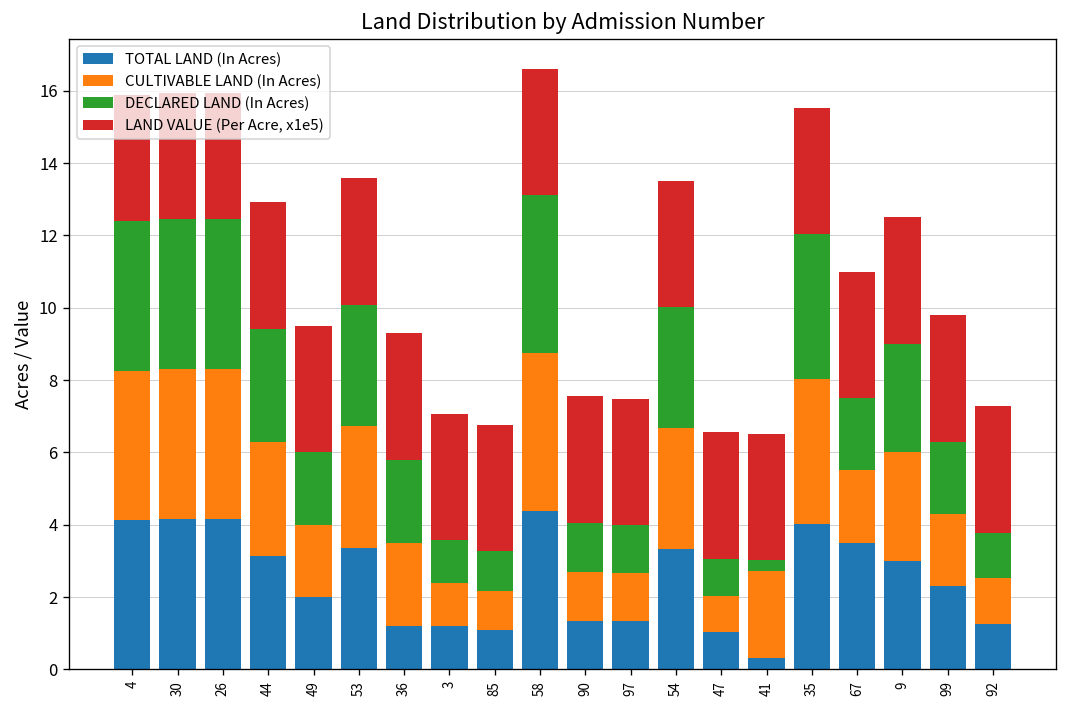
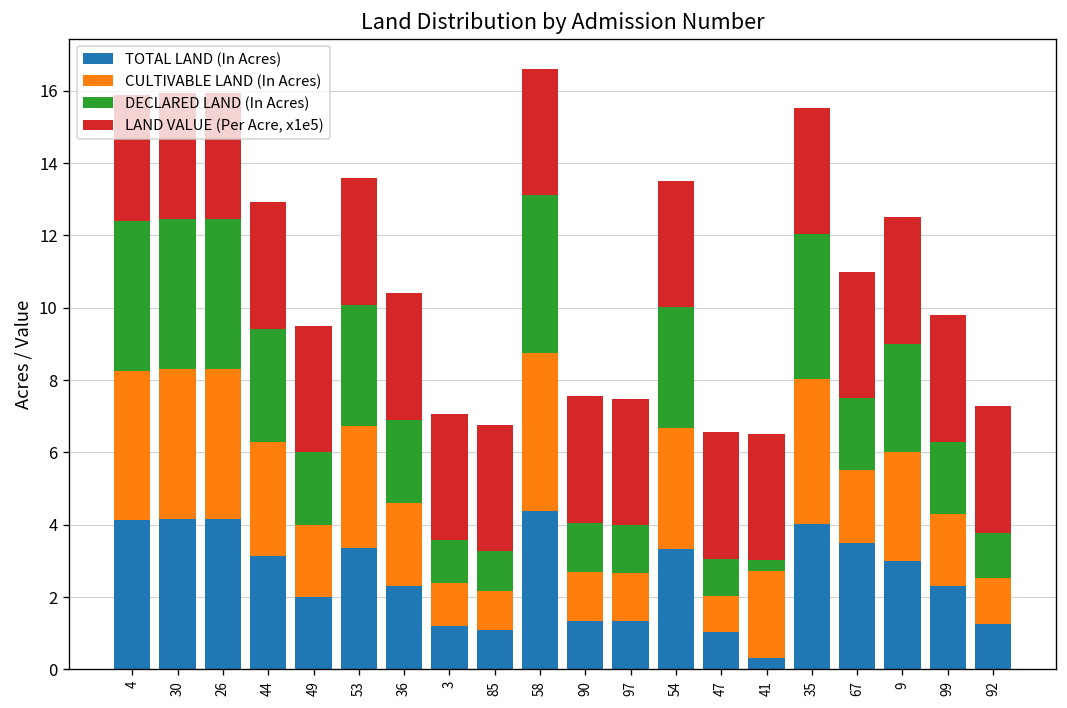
TOTAL LAND (In Acres), 36: 1.2 -> 2.3
